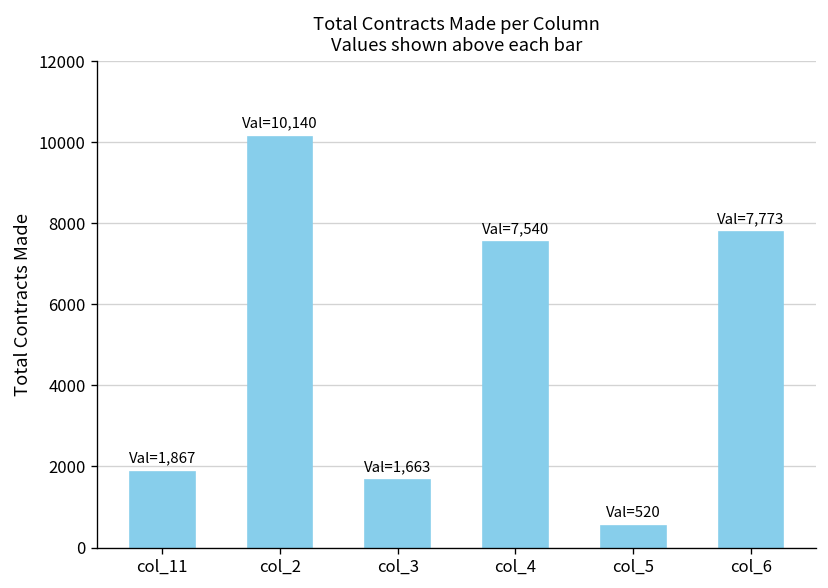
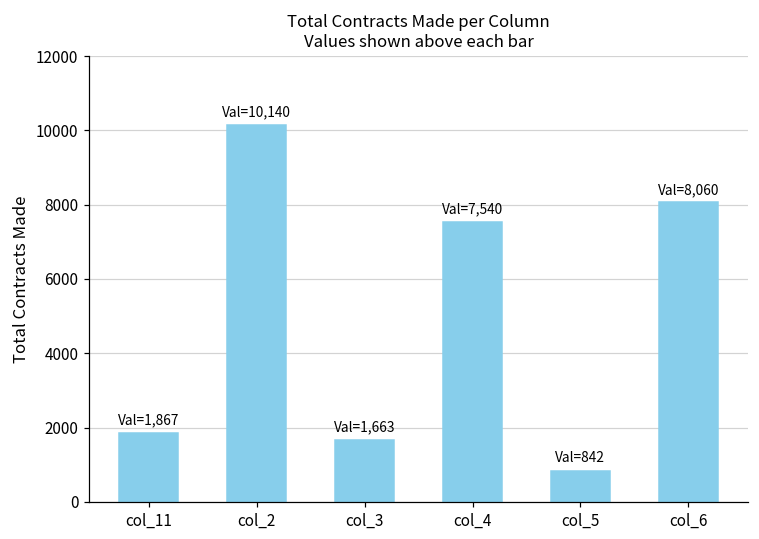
col_5: 520 -> 842
col_6: 7,773 -> 8,060
